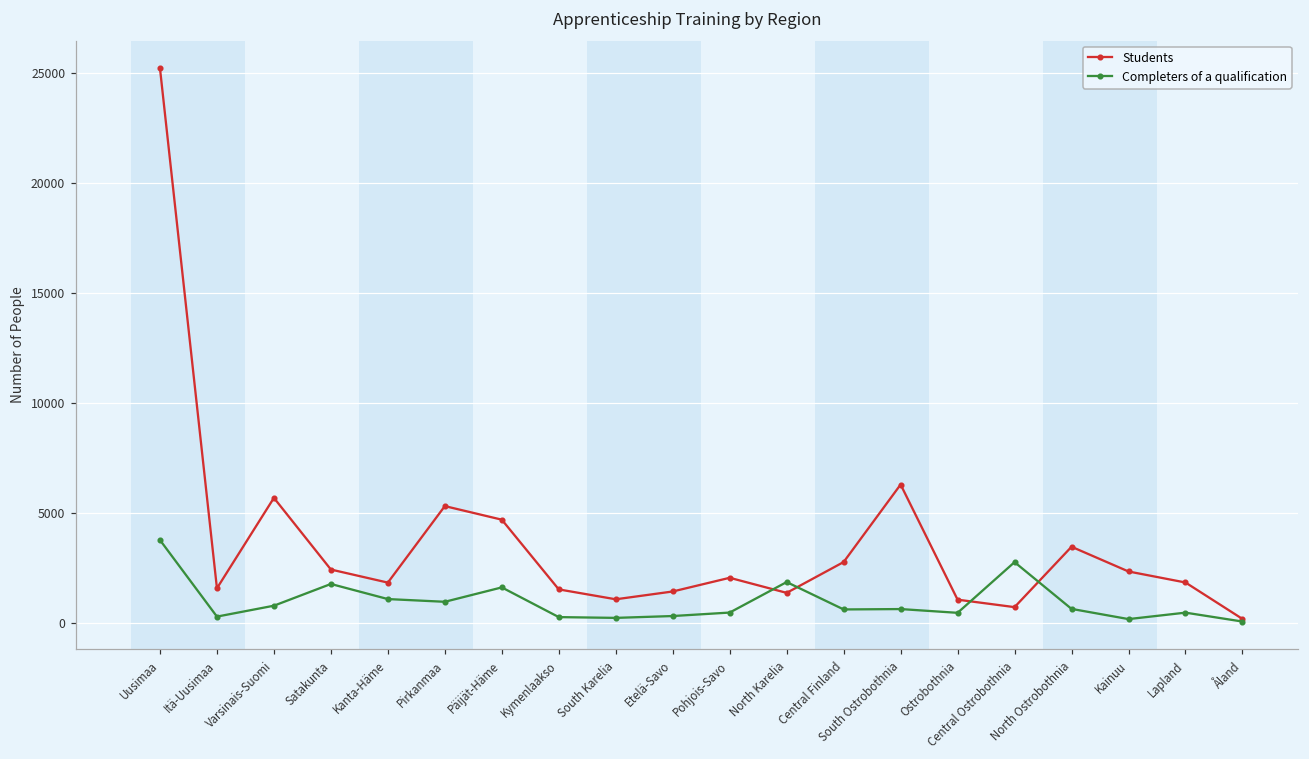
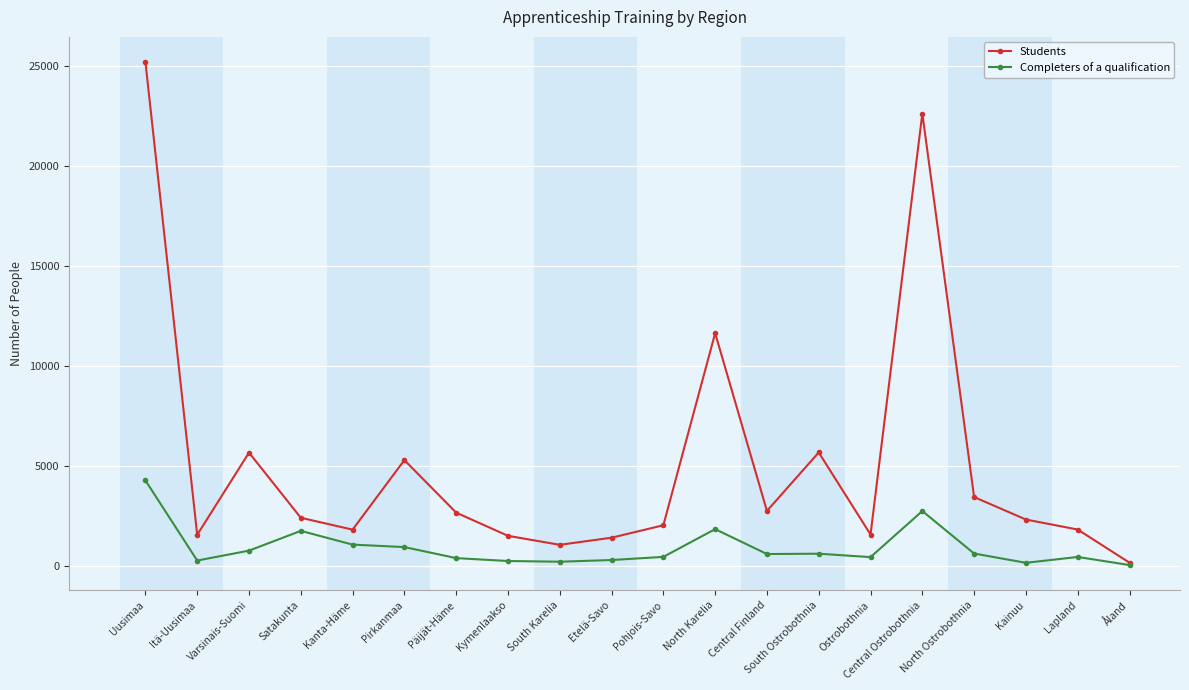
Completers of a qualification, Uusimaa: 3800 -> 4300
Students, Päijät-Häme: 4700 -> 2700
Completers of a qualification, Päijät-Häme: 1600 -> 400
Students, North Karelia: 1400 -> 11700
Students, South Ostrobothnia: 6300 -> 5700
Students, Ostrobothnia: 1000 -> 1600
Students, Central Ostrobothnia: 700 -> 22600
